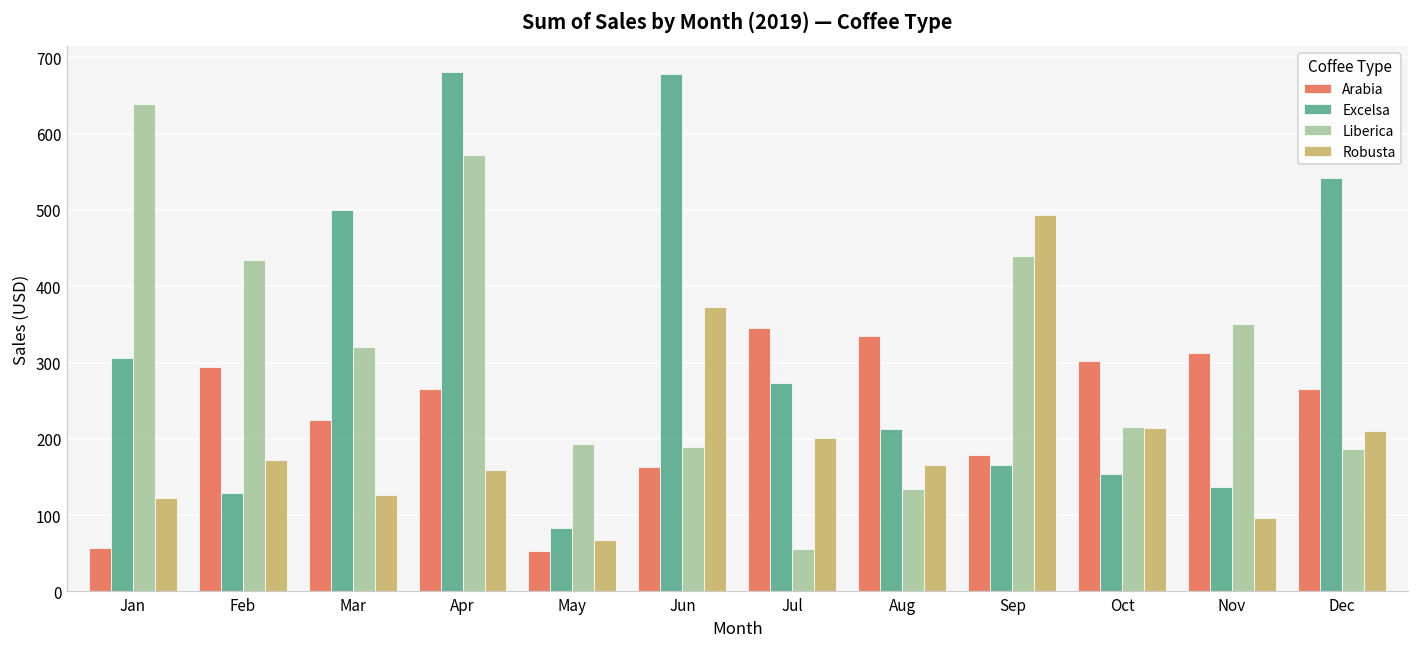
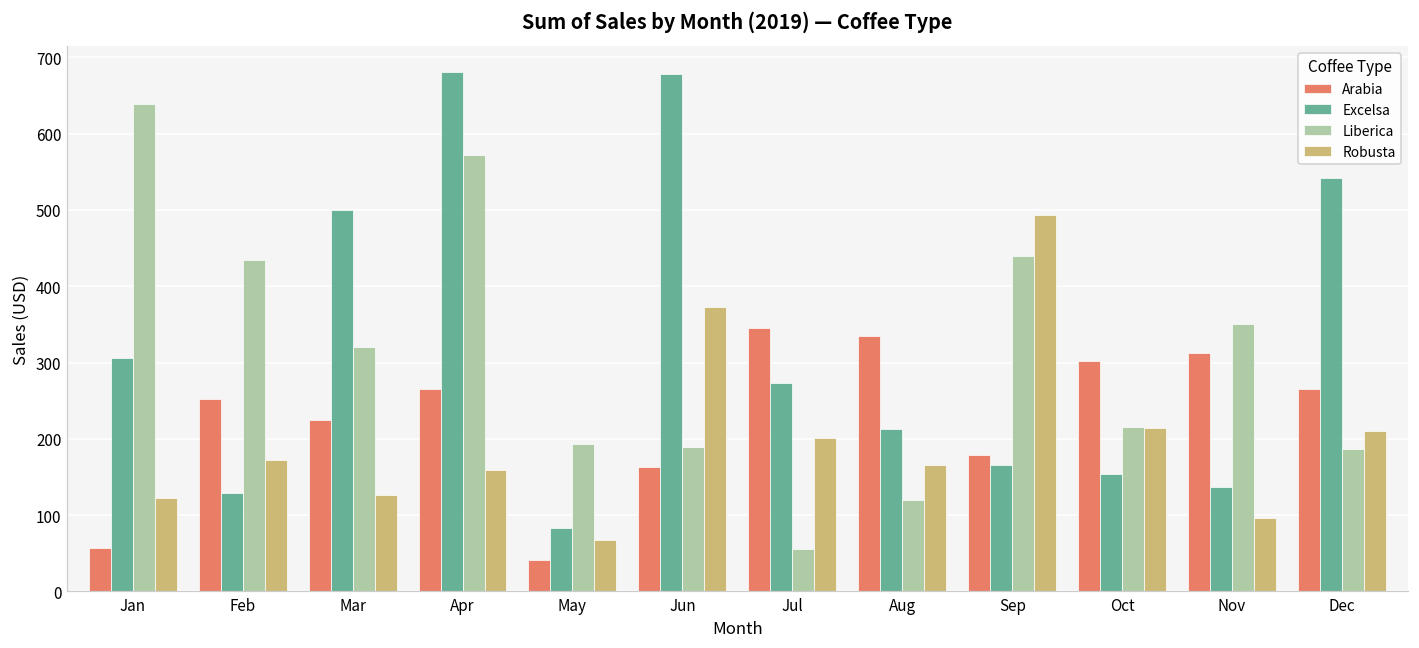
Arabia, Feb: 290 -> 250
Arabia, May: 50 -> 40
Liberica, Aug: 130 -> 120
